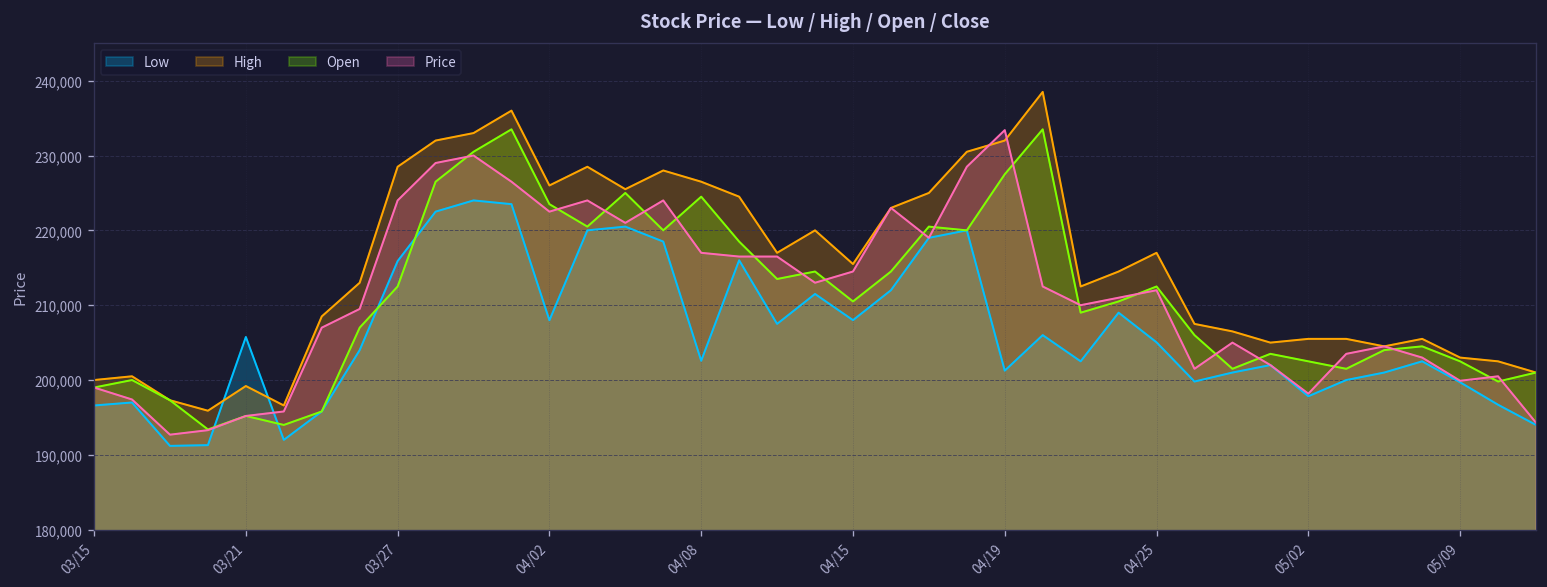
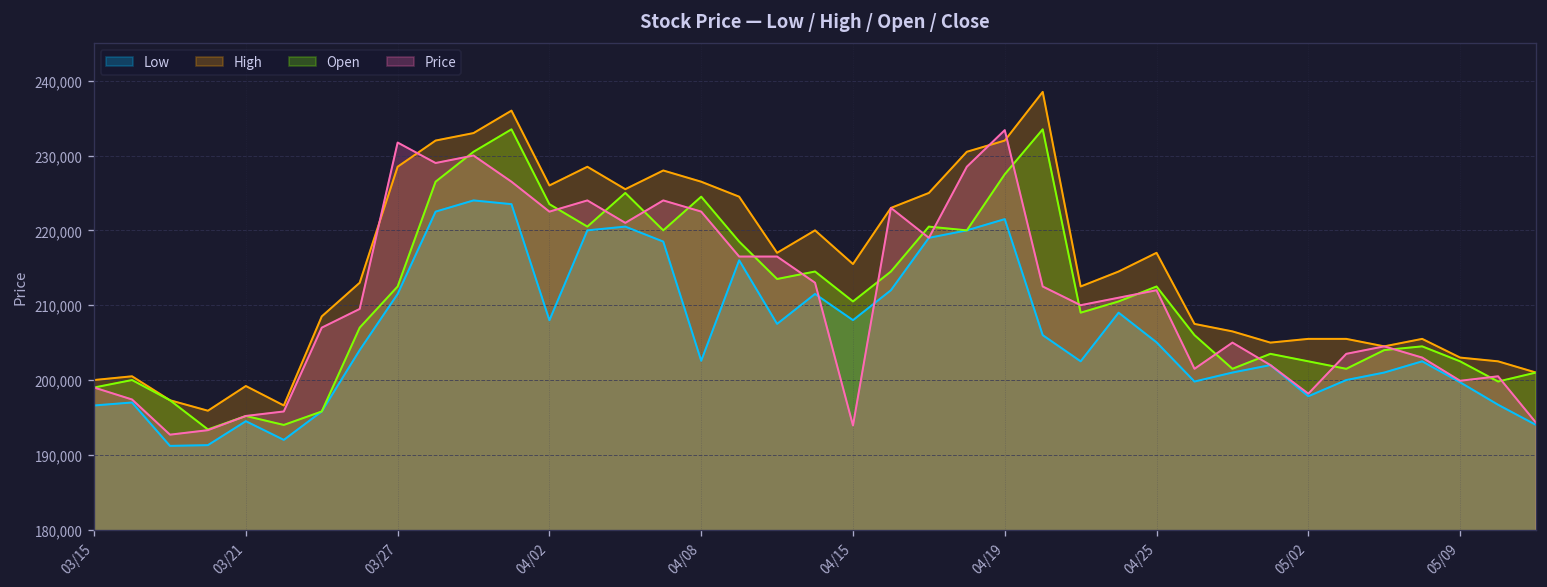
Low, 03/21: 206,000 -> 195,000
Low, 03/27: 216,000 -> 212,000
Price, 03/27: 224,000 -> 232,000
Price, 04/08: 217,000 -> 223,000
Price, 04/15: 215,000 -> 194,000
Low, 04/19: 201,000 -> 222,000
